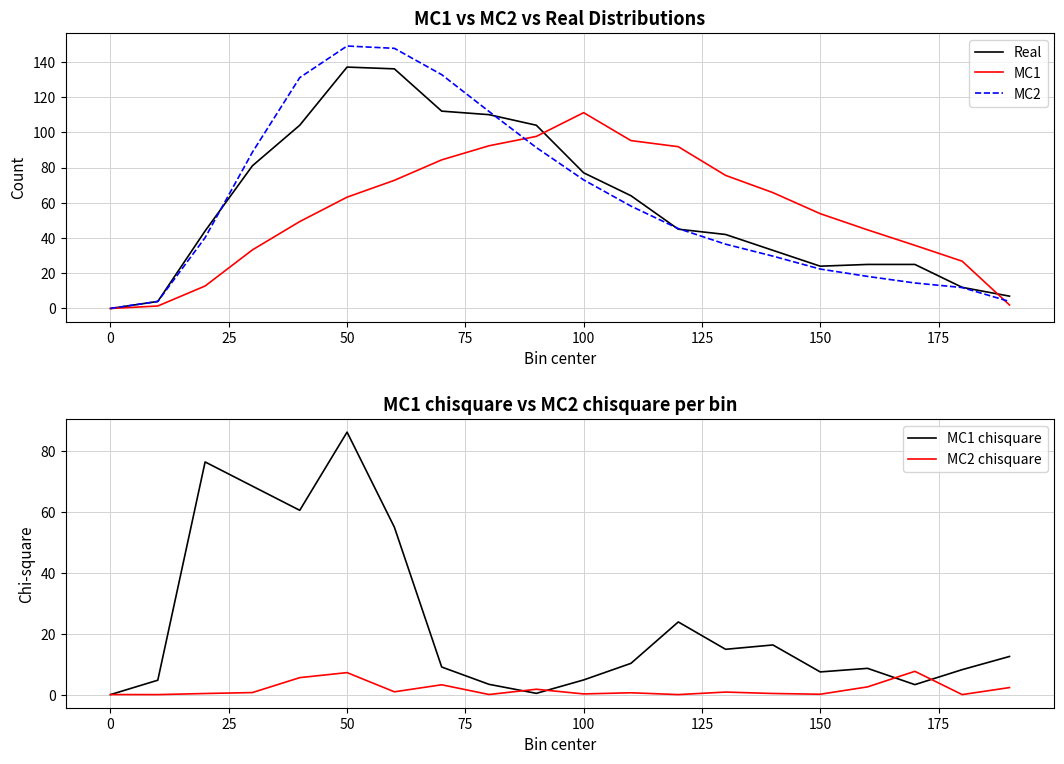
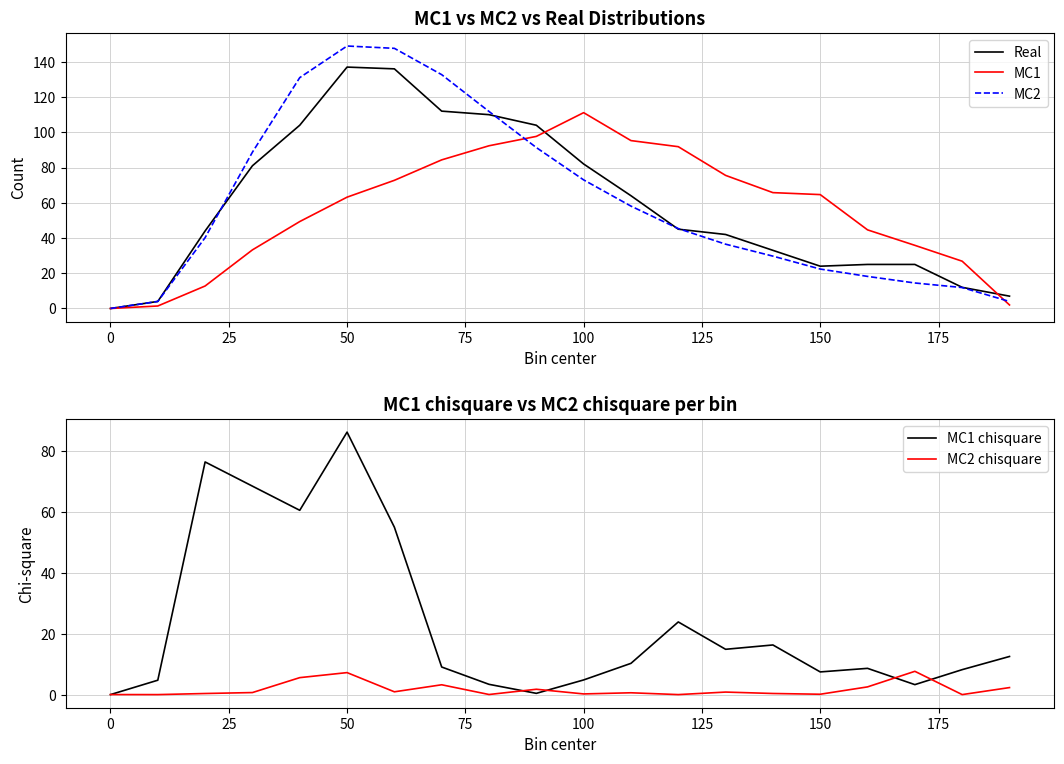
MC1 vs MC2 vs Real Distributions, Real, 100: 77 -> 82
MC1 vs MC2 vs Real Distributions, MC1, 150: 54 -> 65
